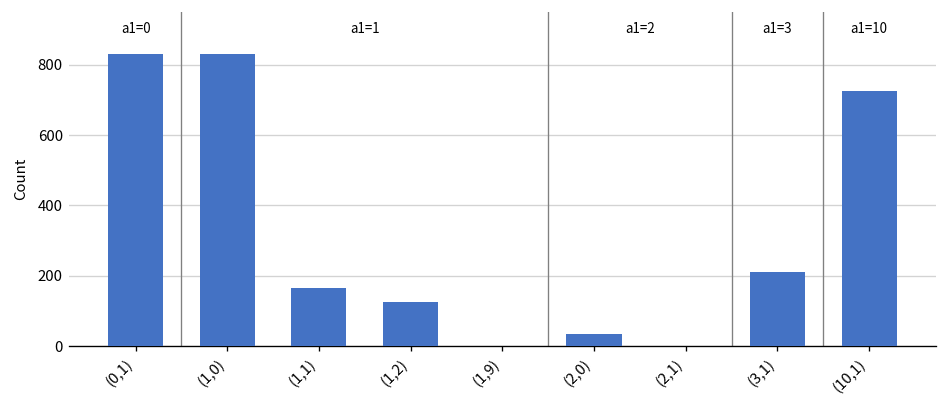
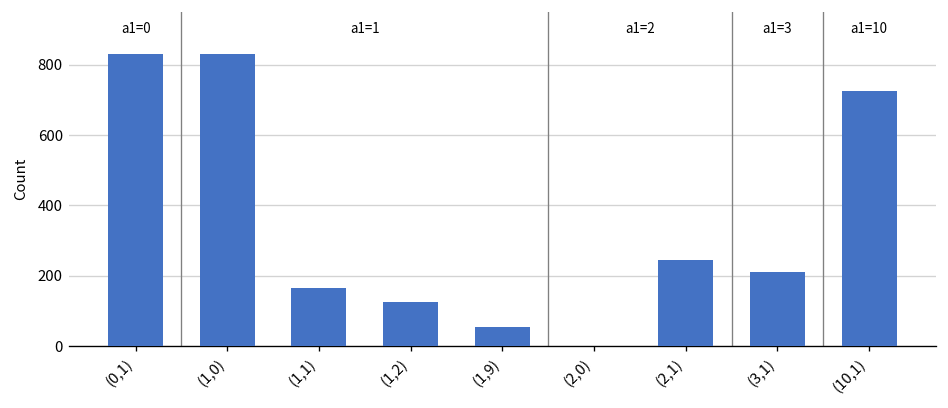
(1,9): 0 -> 60
(2,0): 40 -> 0
(2,1): 0 -> 250
